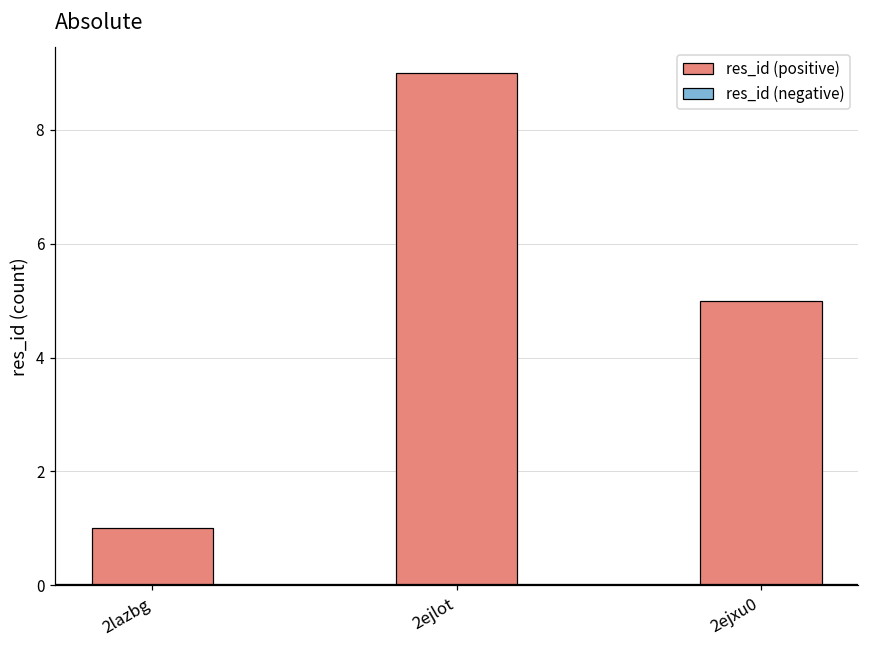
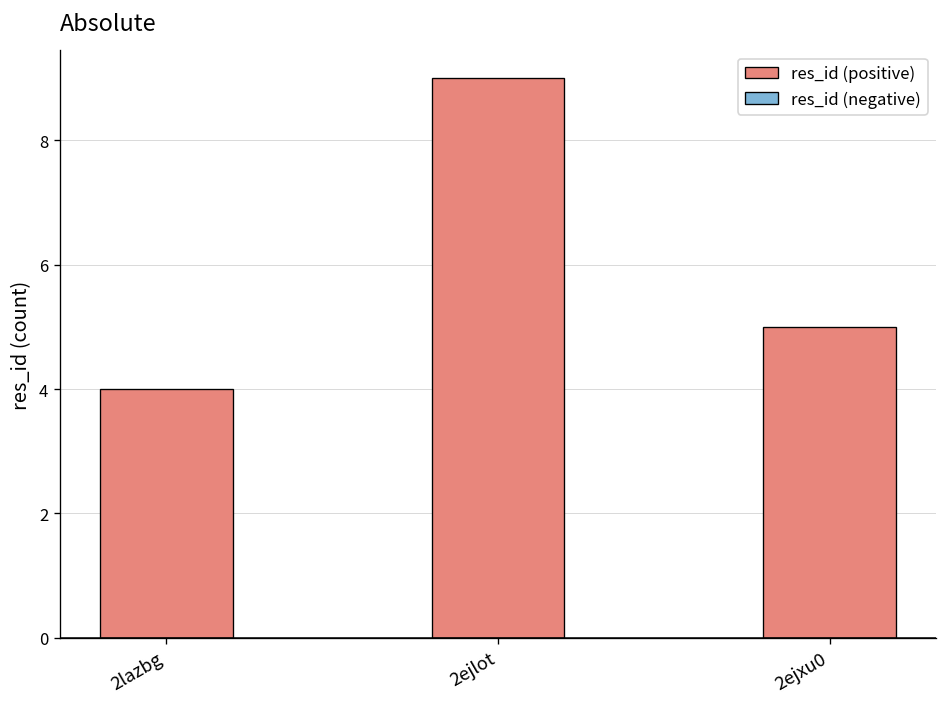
res_id (positive), 2lazbg: 1 -> 4
